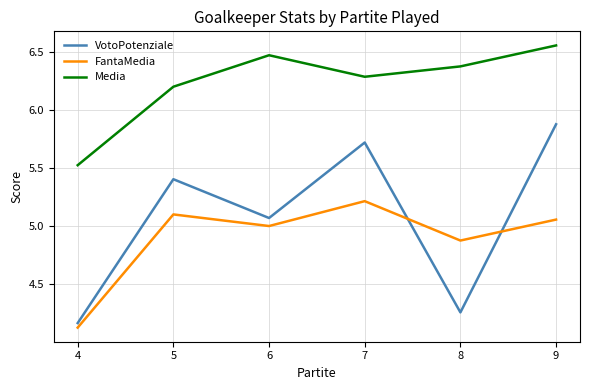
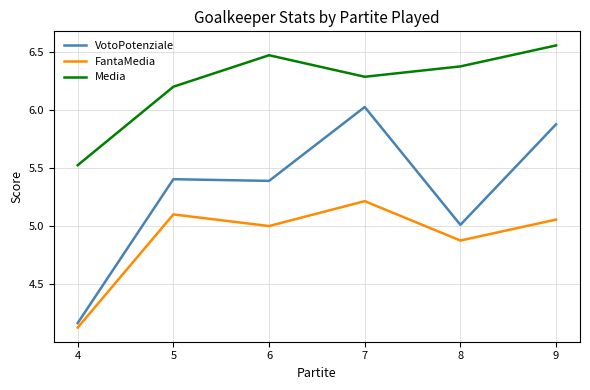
VotoPotenziale, 6: 5.07 -> 5.39
VotoPotenziale, 7: 5.72 -> 6.03
VotoPotenziale, 8: 4.26 -> 5.01
